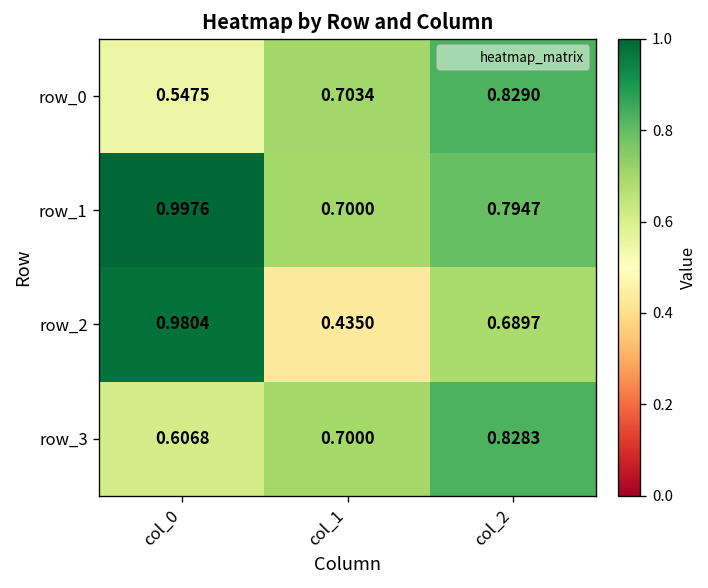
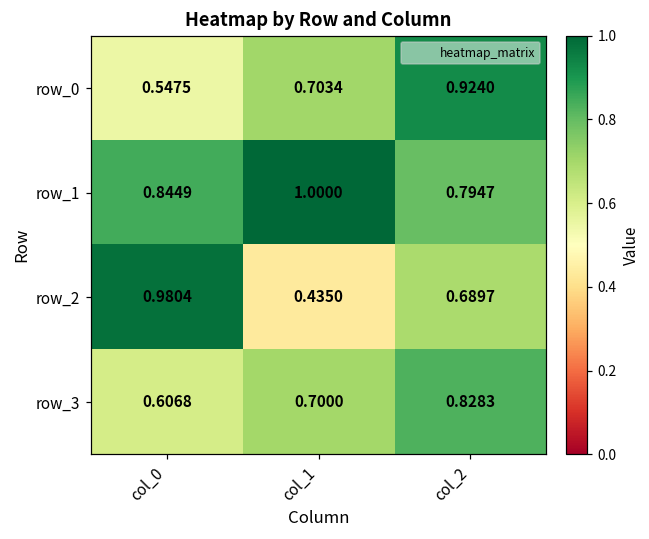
row_0, col_2: 0.8290 -> 0.9240
row_1, col_0: 0.9976 -> 0.8449
row_1, col_1: 0.7000 -> 1.0000
